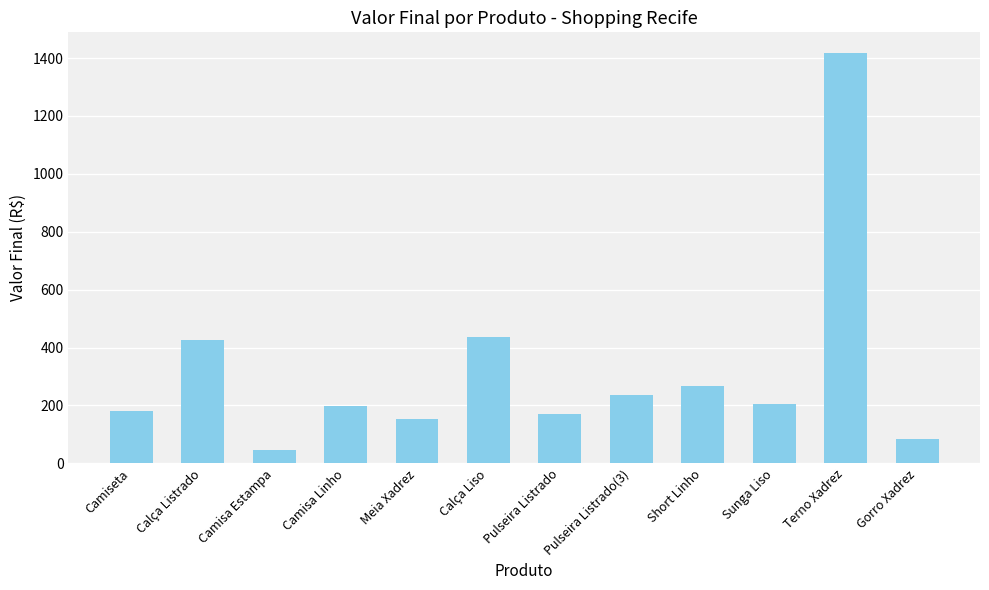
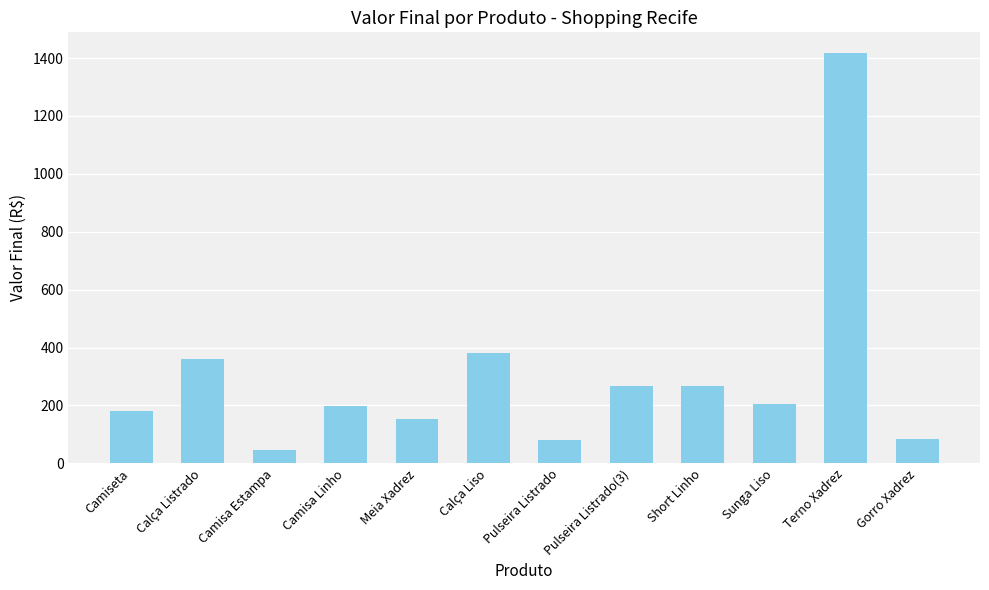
Calça Listrado: 430 -> 360
Calça Liso: 440 -> 380
Pulseira Listrado: 170 -> 80
Pulseira Listrado(3): 240 -> 270
